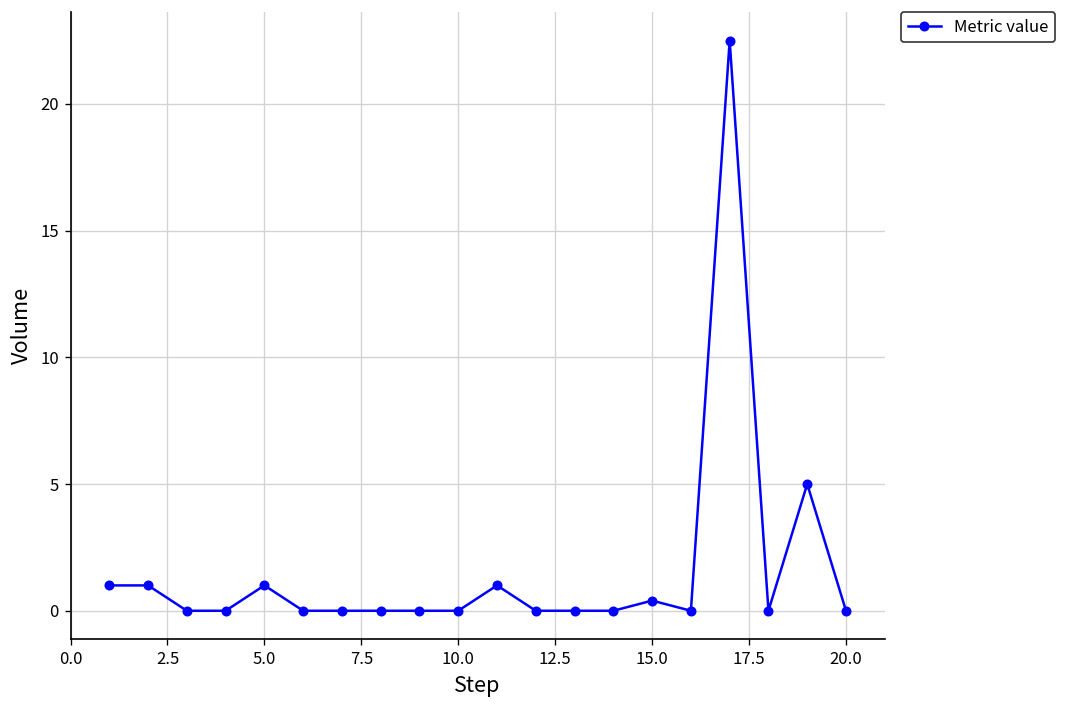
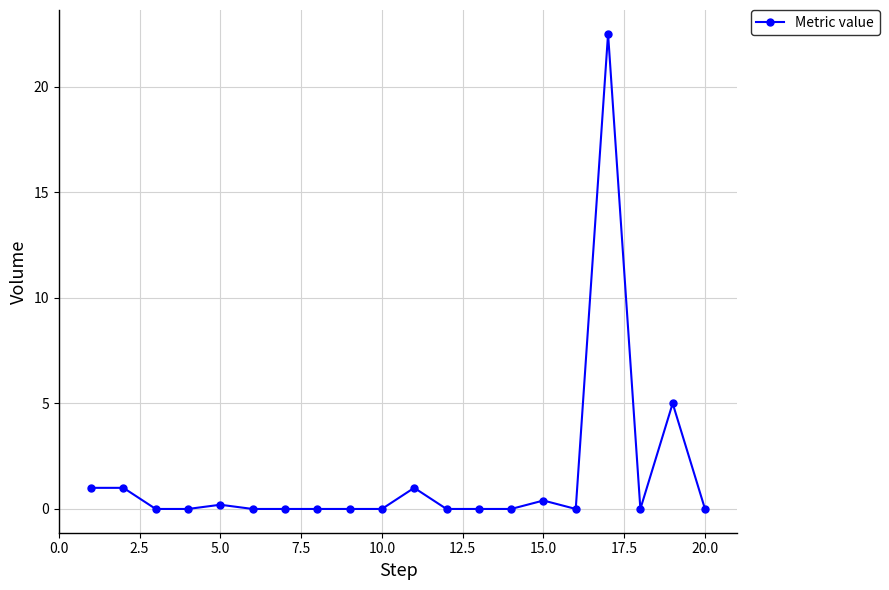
5.0: 1.0 -> 0.2
